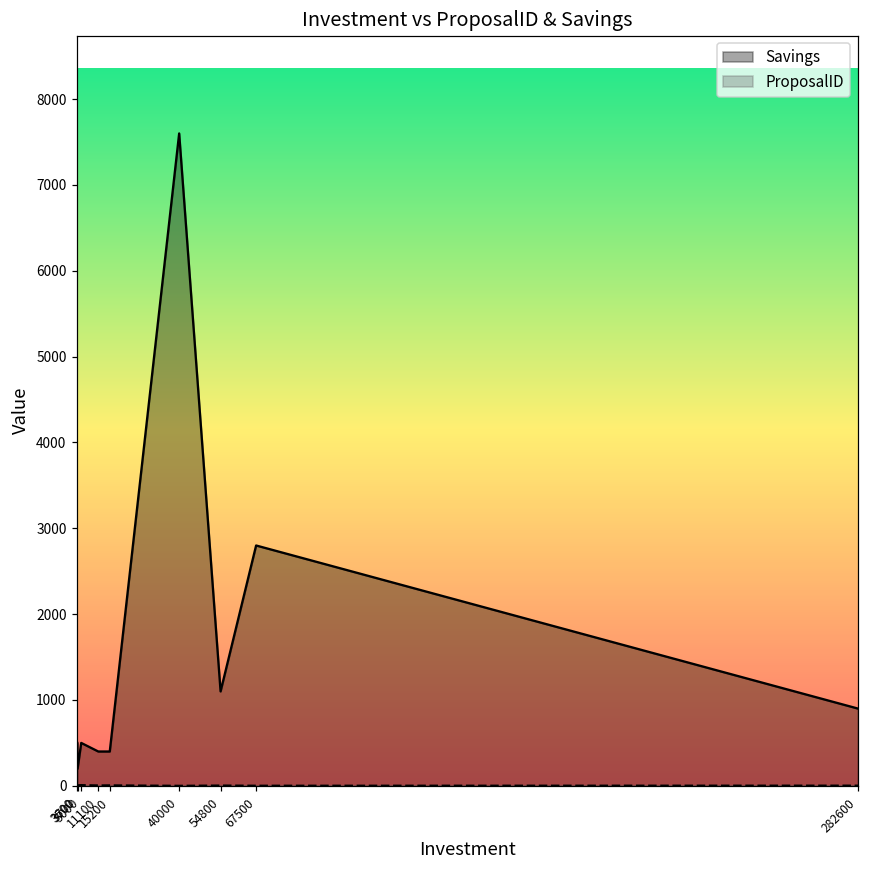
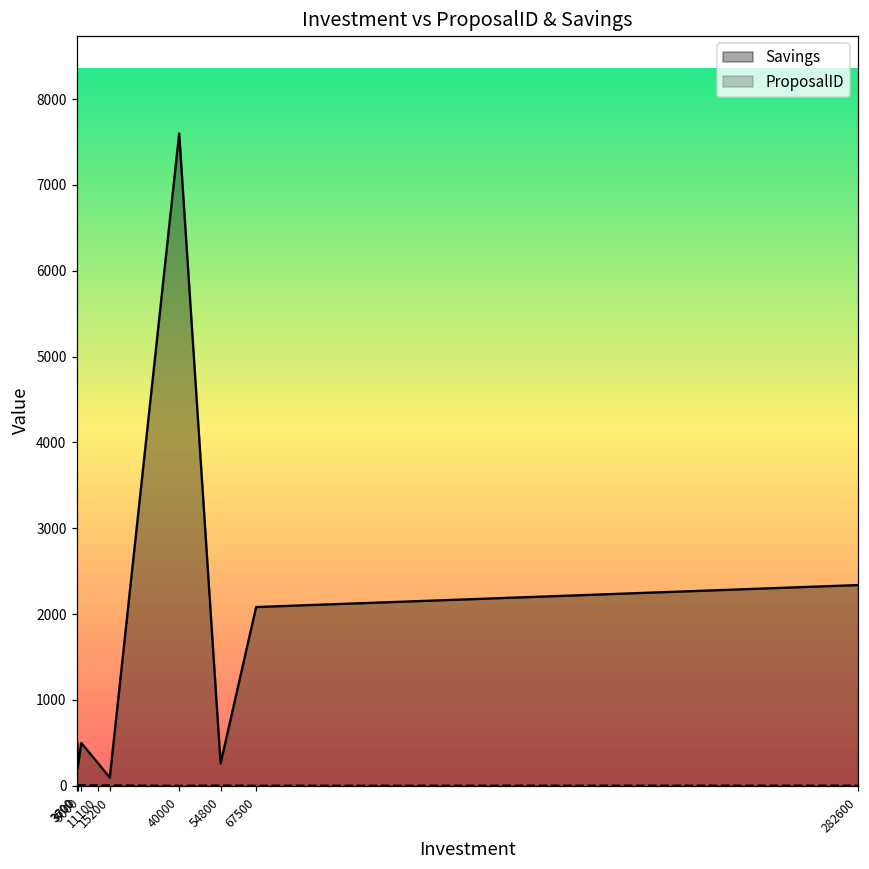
Savings, 11100: 400 -> 300
Savings, 15200: 400 -> 100
Savings, 54800: 1100 -> 300
Savings, 67500: 2800 -> 2100
Savings, 282600: 900 -> 2300
